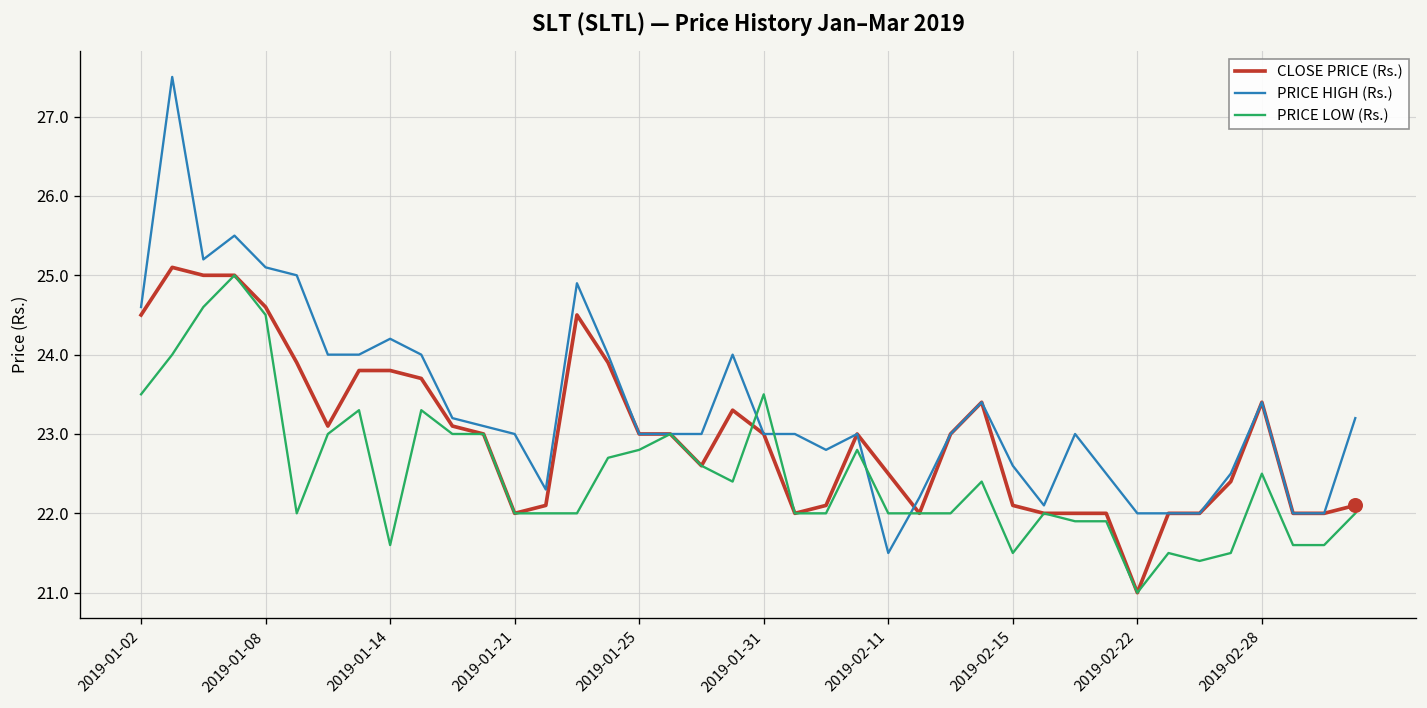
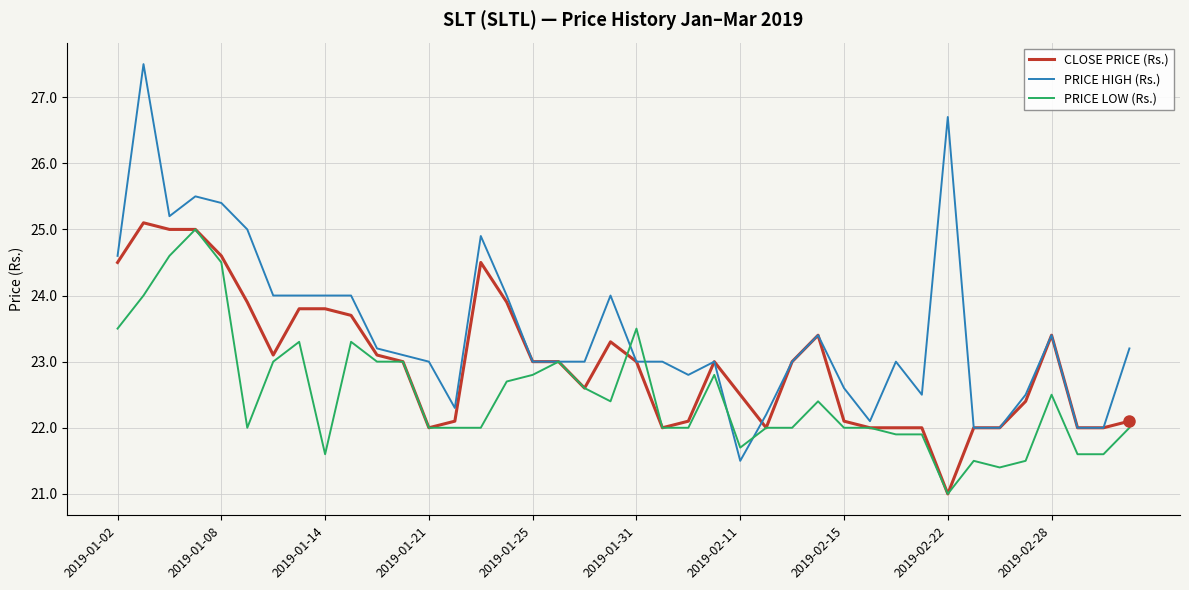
PRICE HIGH (Rs.), 2019-01-08: 25.1 -> 25.4
PRICE HIGH (Rs.), 2019-01-14: 24.2 -> 24.0
PRICE LOW (Rs.), 2019-02-11: 22.0 -> 21.7
PRICE LOW (Rs.), 2019-02-15: 21.5 -> 22.0
PRICE HIGH (Rs.), 2019-02-22: 22.0 -> 26.7
